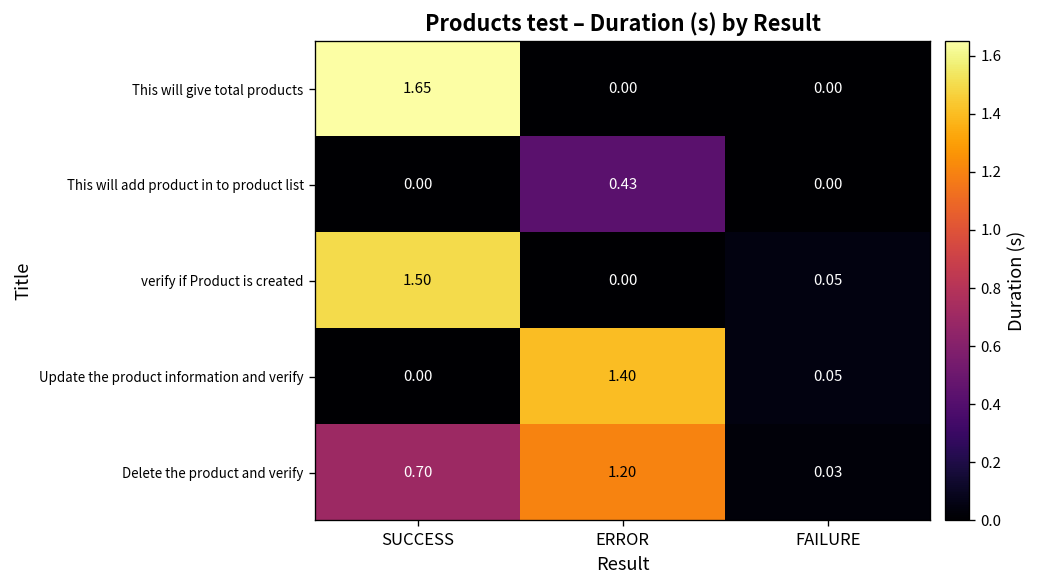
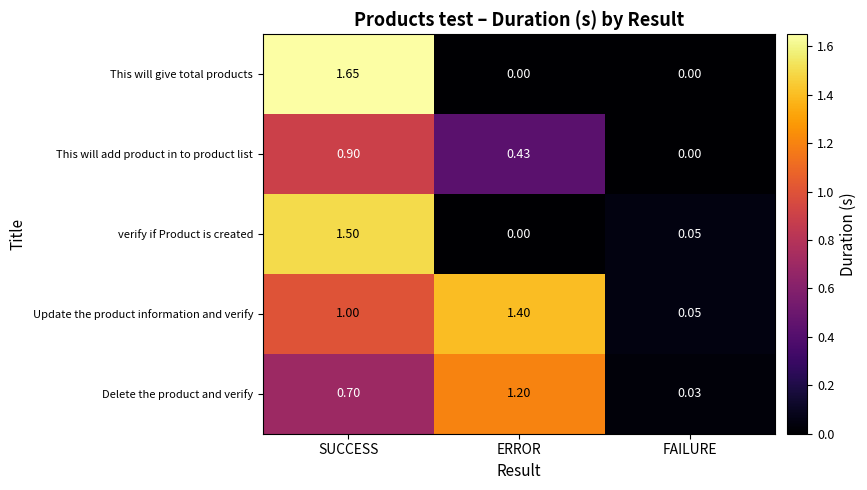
This will add product in to product list, SUCCESS: 0.00 -> 0.90
Update the product information and verify, SUCCESS: 0.00 -> 1.00
